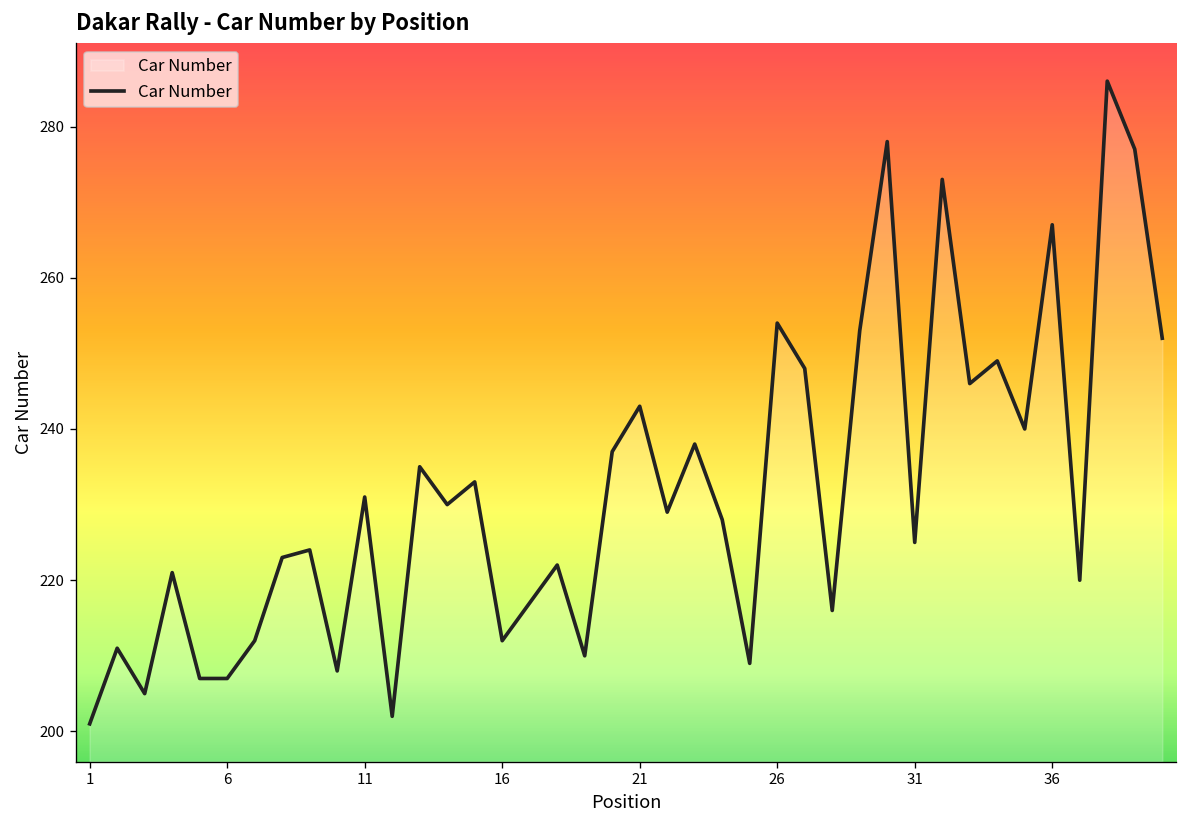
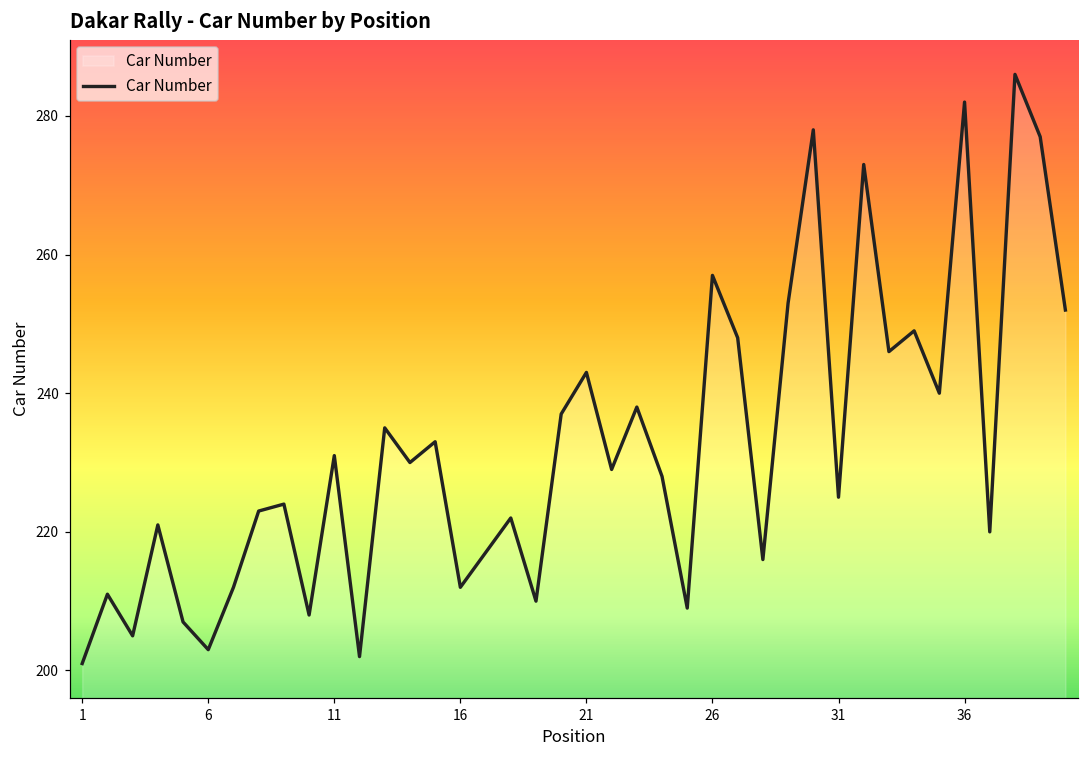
6: 207 -> 203
26: 254 -> 257
36: 267 -> 282
